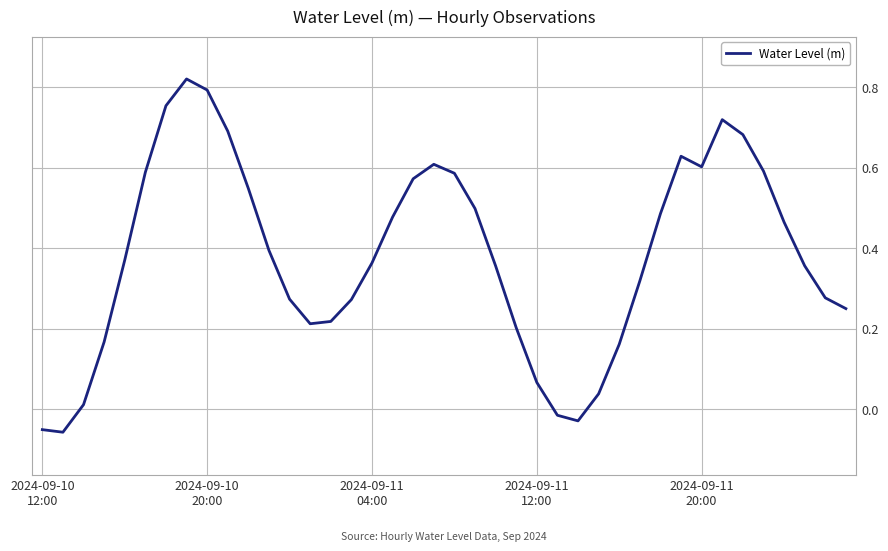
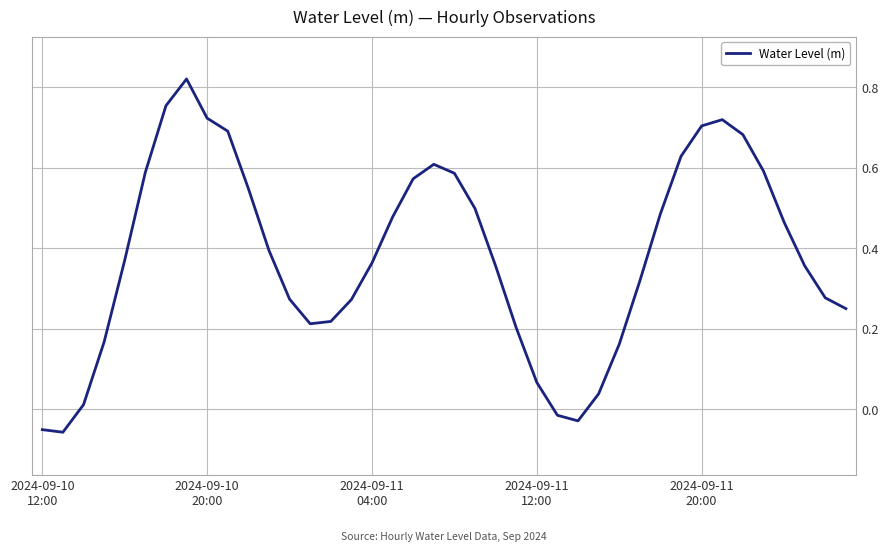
2024-09-10 20:00: 0.79 -> 0.72
2024-09-11 20:00: 0.60 -> 0.70
